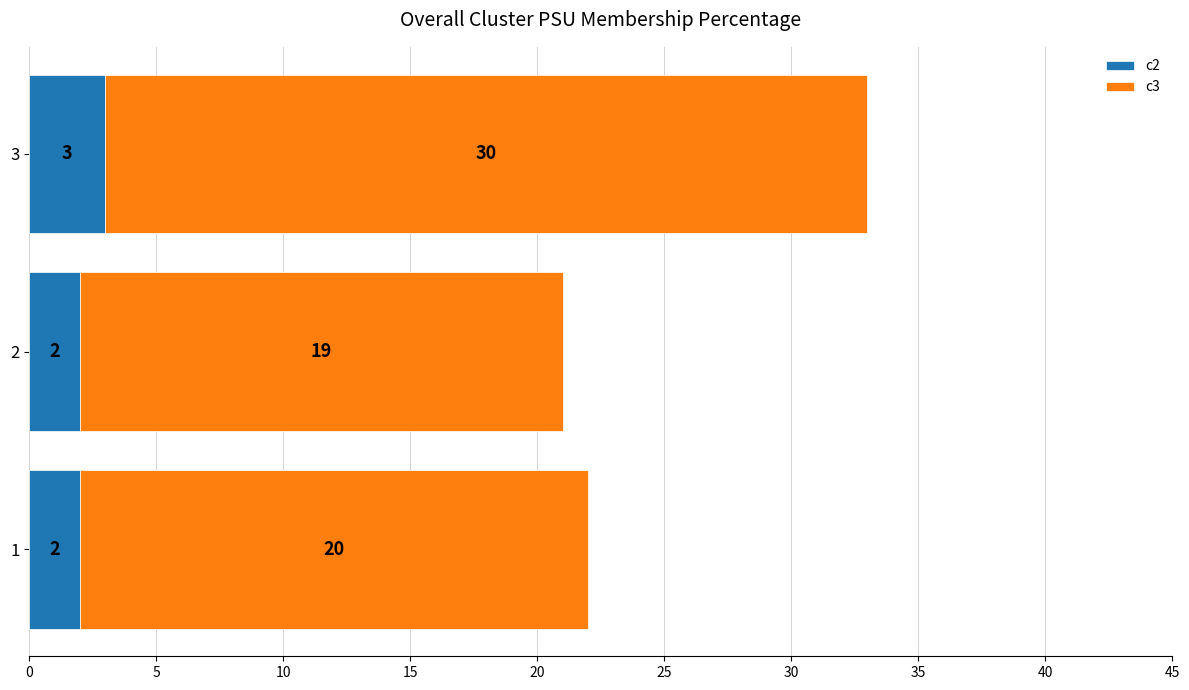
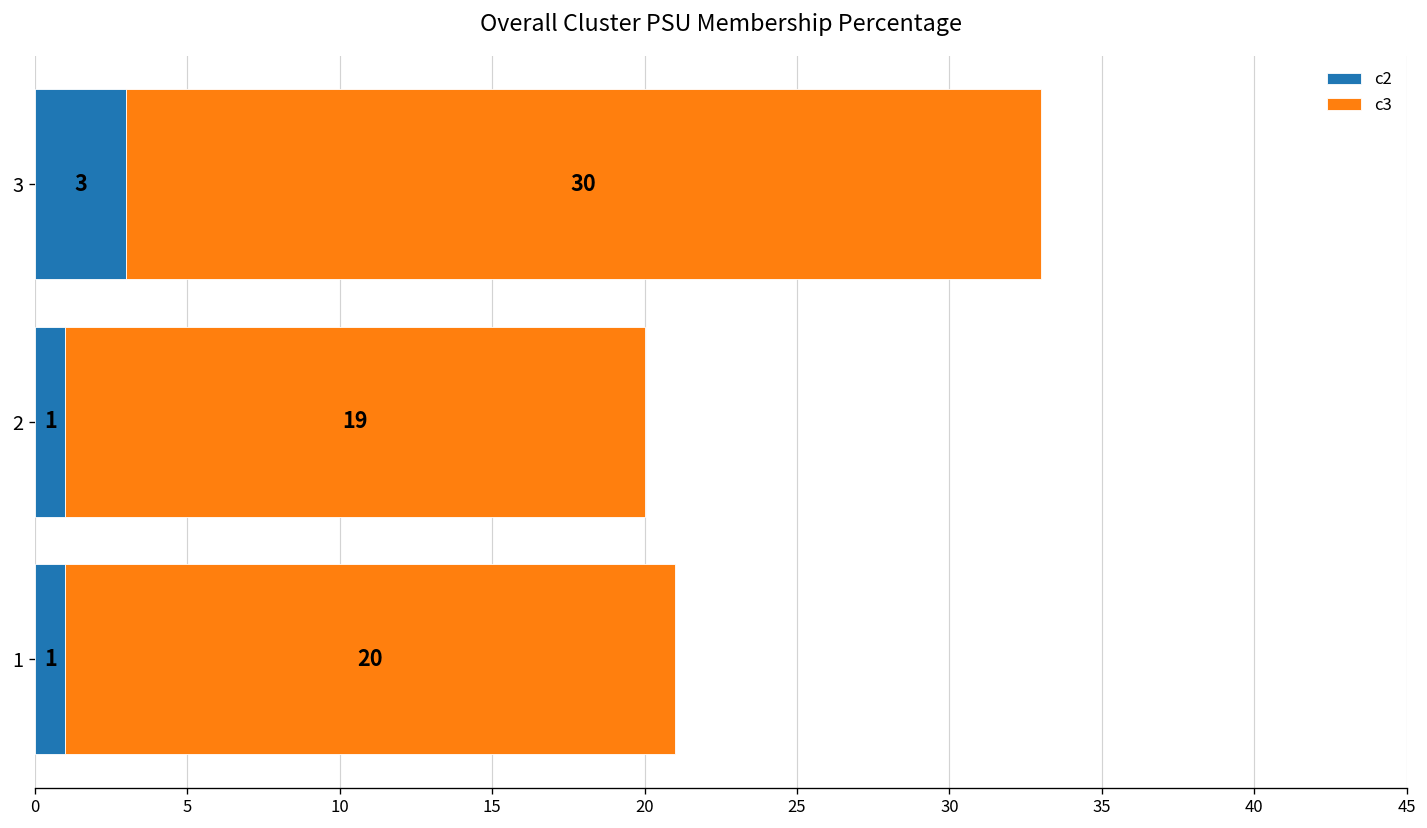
c2, 2: 2 -> 1
c2, 1: 2 -> 1
